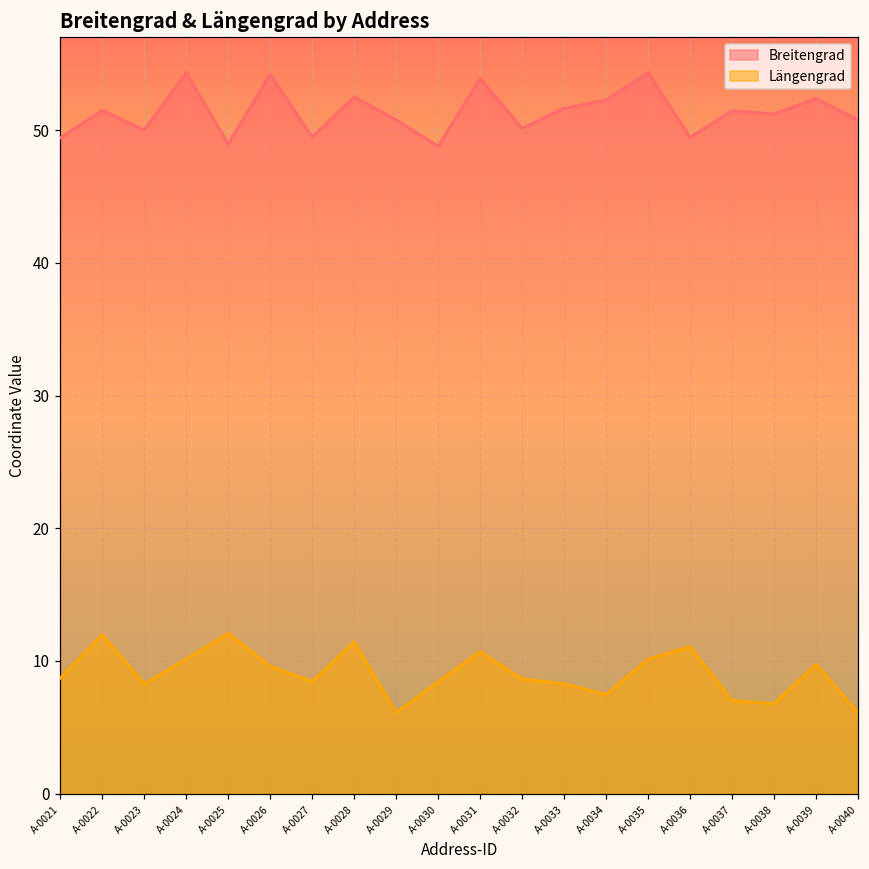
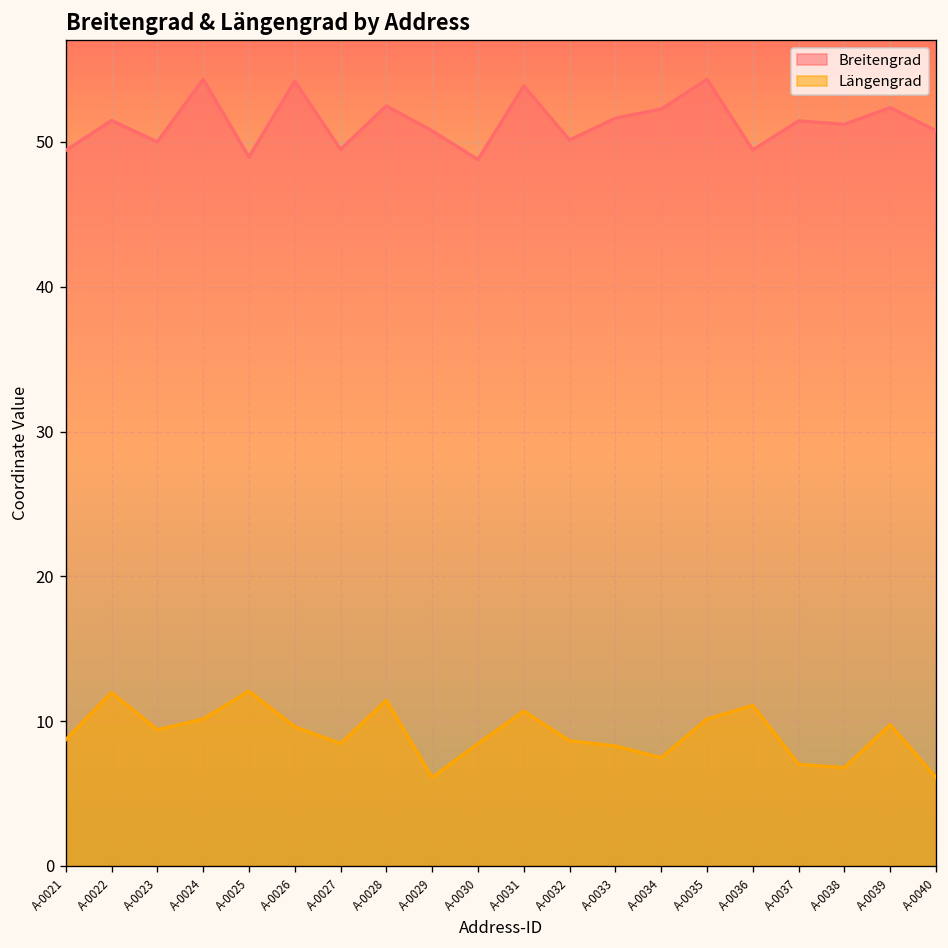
Längengrad, A-0023: 8.3 -> 9.4
